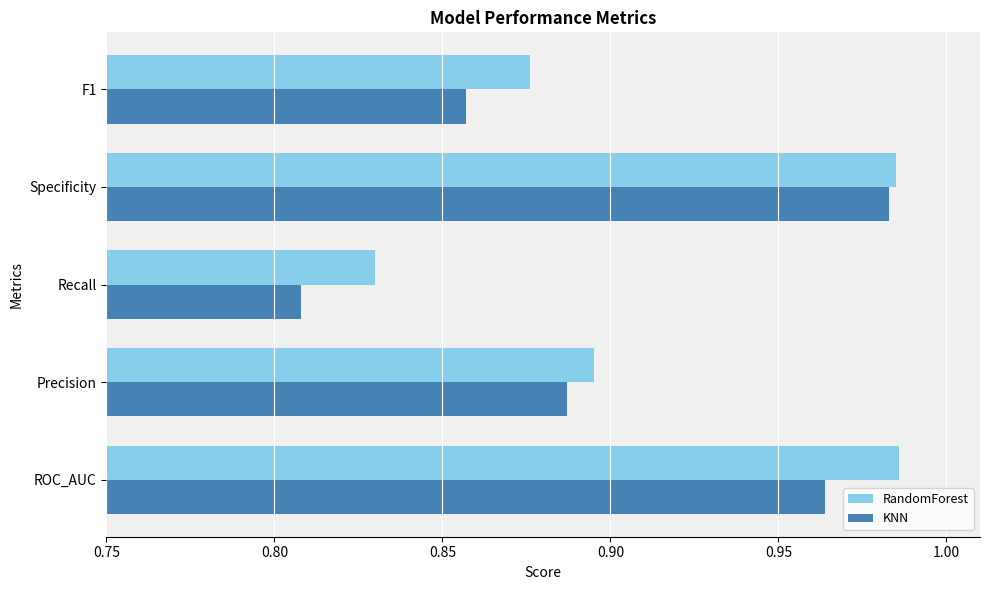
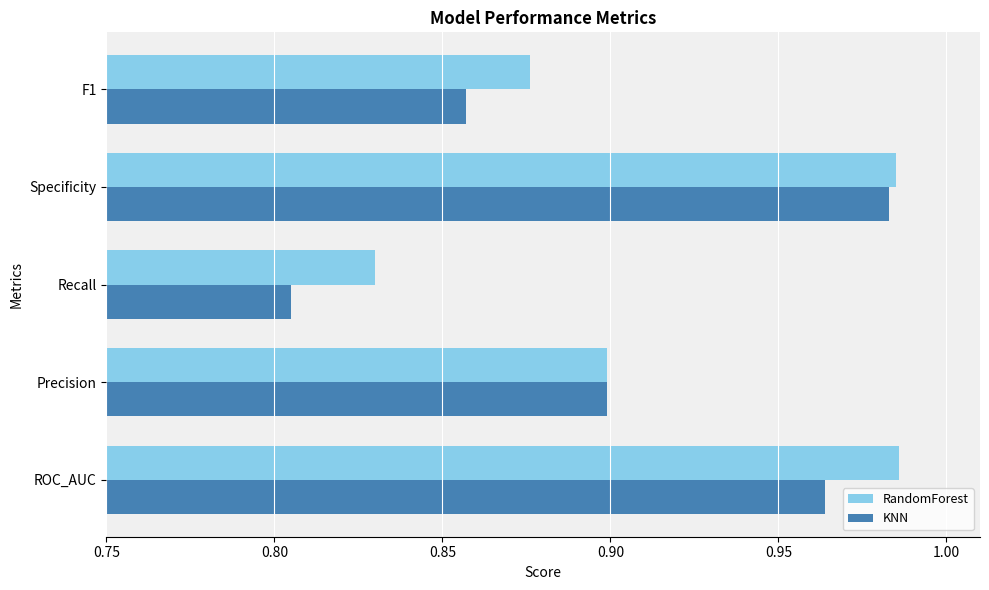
KNN, Recall: 0.808 -> 0.805
RandomForest, Precision: 0.895 -> 0.899
KNN, Precision: 0.887 -> 0.899
